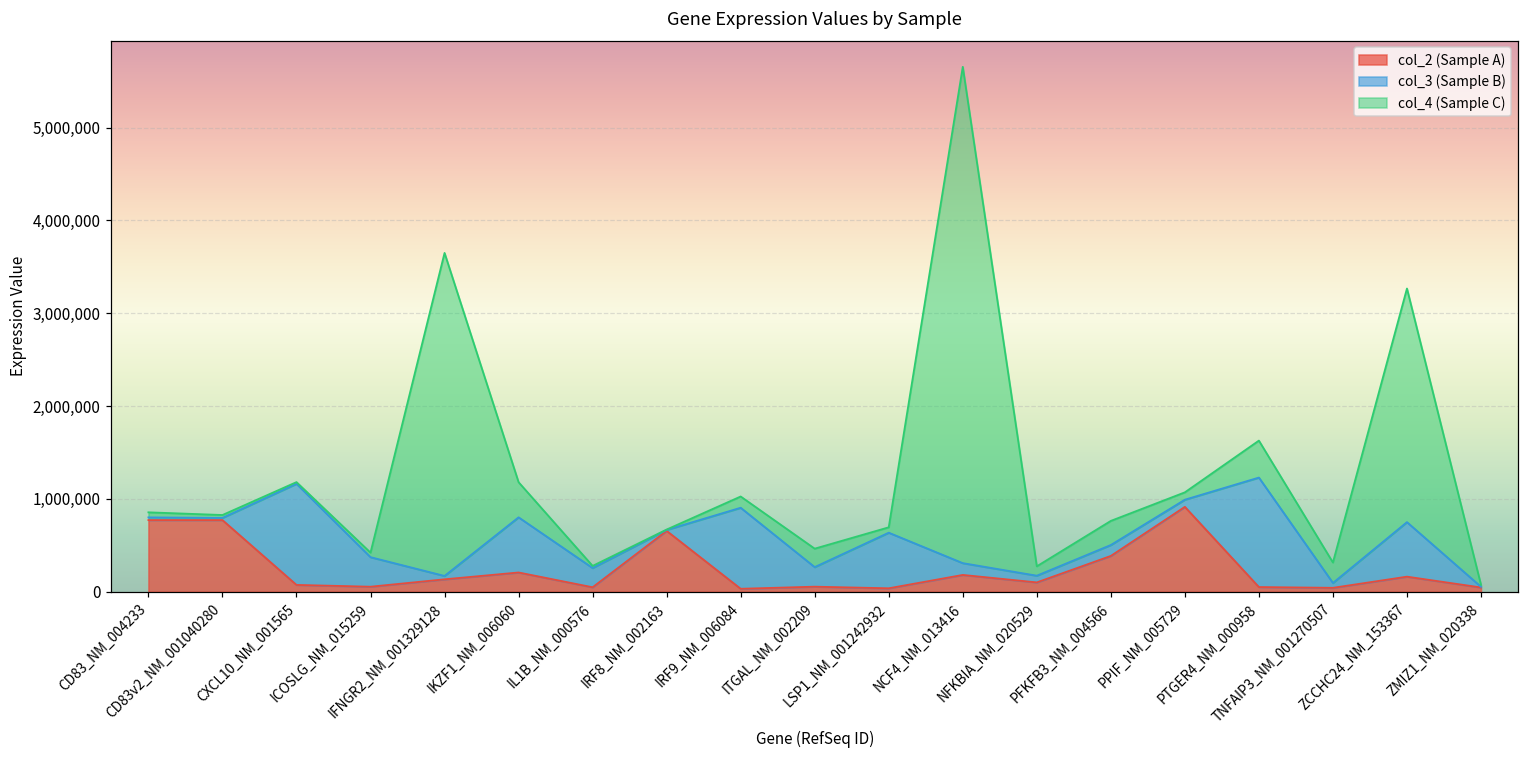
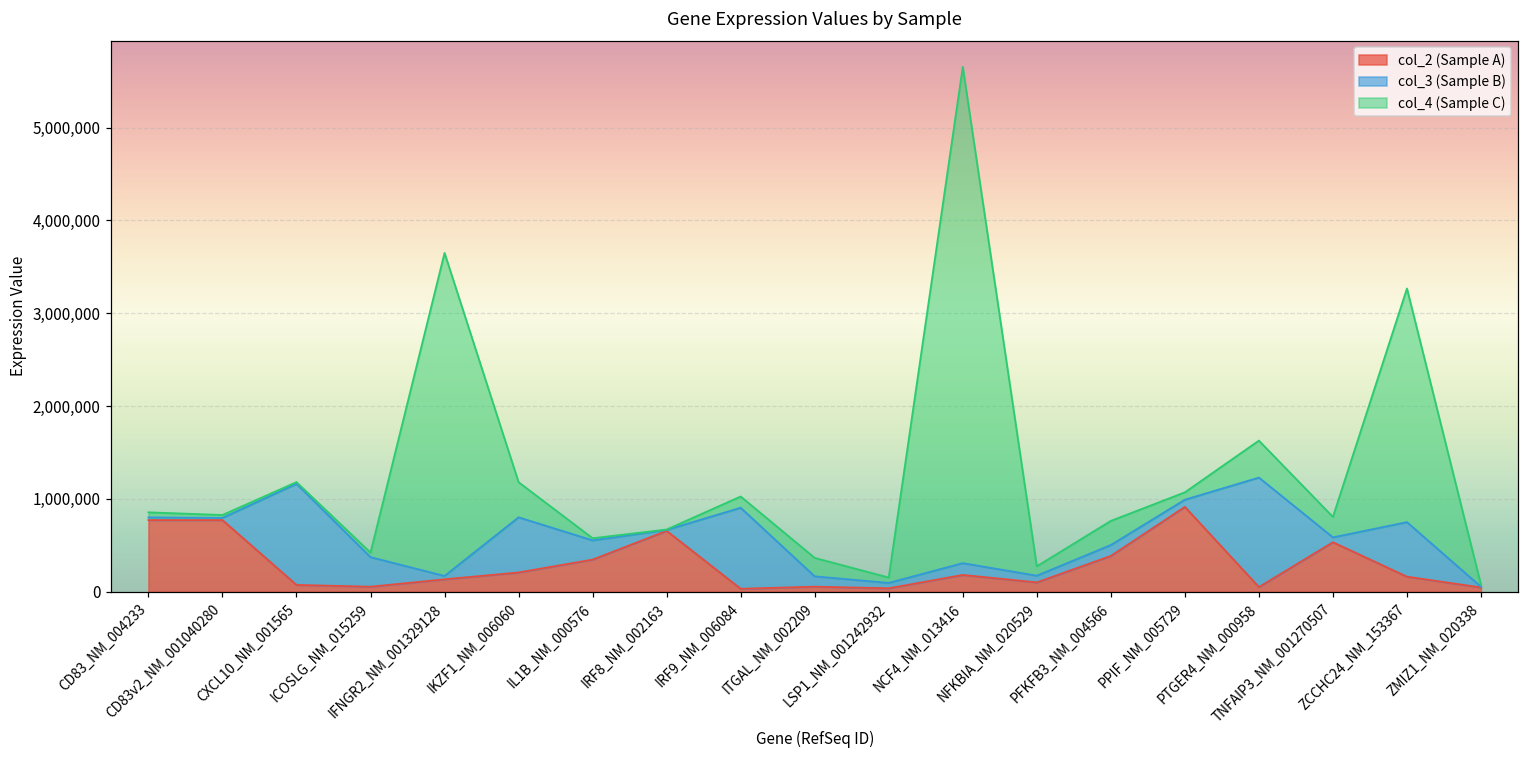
col_2 (Sample A), IL1B_NM_000576: 0 -> 300,000
col_3 (Sample B), ITGAL_NM_002209: 200,000 -> 100,000
col_3 (Sample B), LSP1_NM_001242932: 600,000 -> 100,000
col_2 (Sample A), TNFAIP3_NM_001270507: 0 -> 500,000
